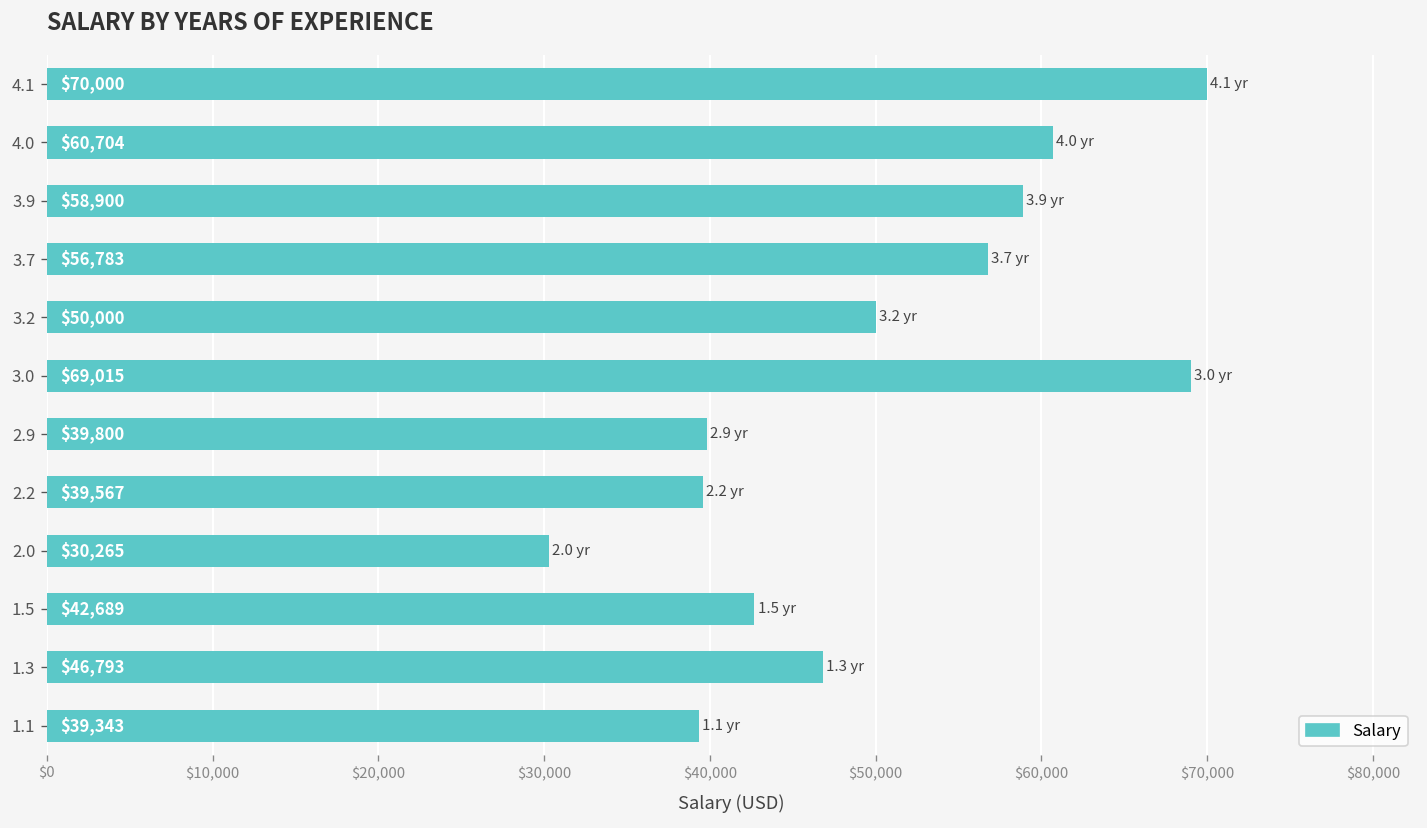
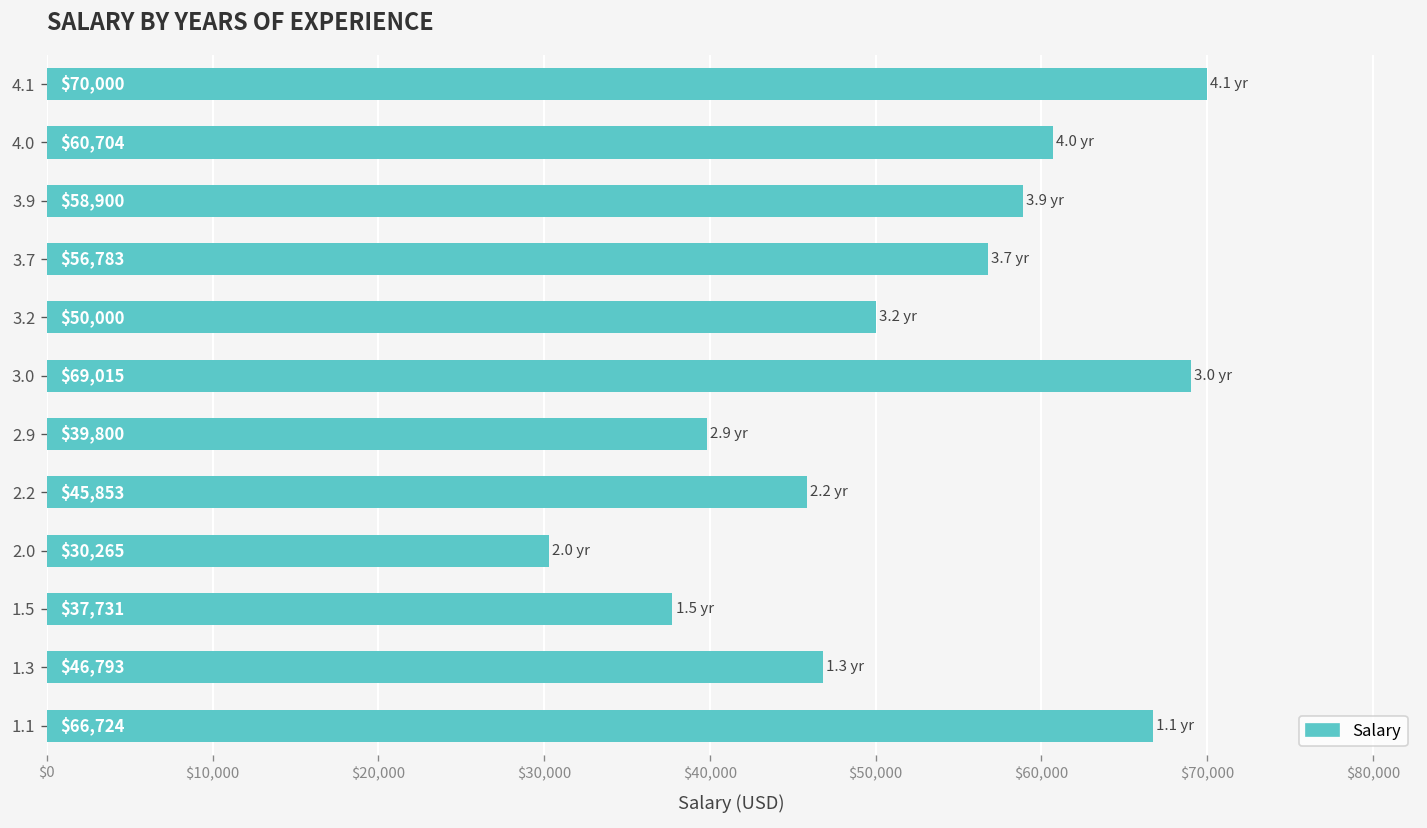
2.2: $39,567 -> $45,853
1.5: $42,689 -> $37,731
1.1: $39,343 -> $66,724
